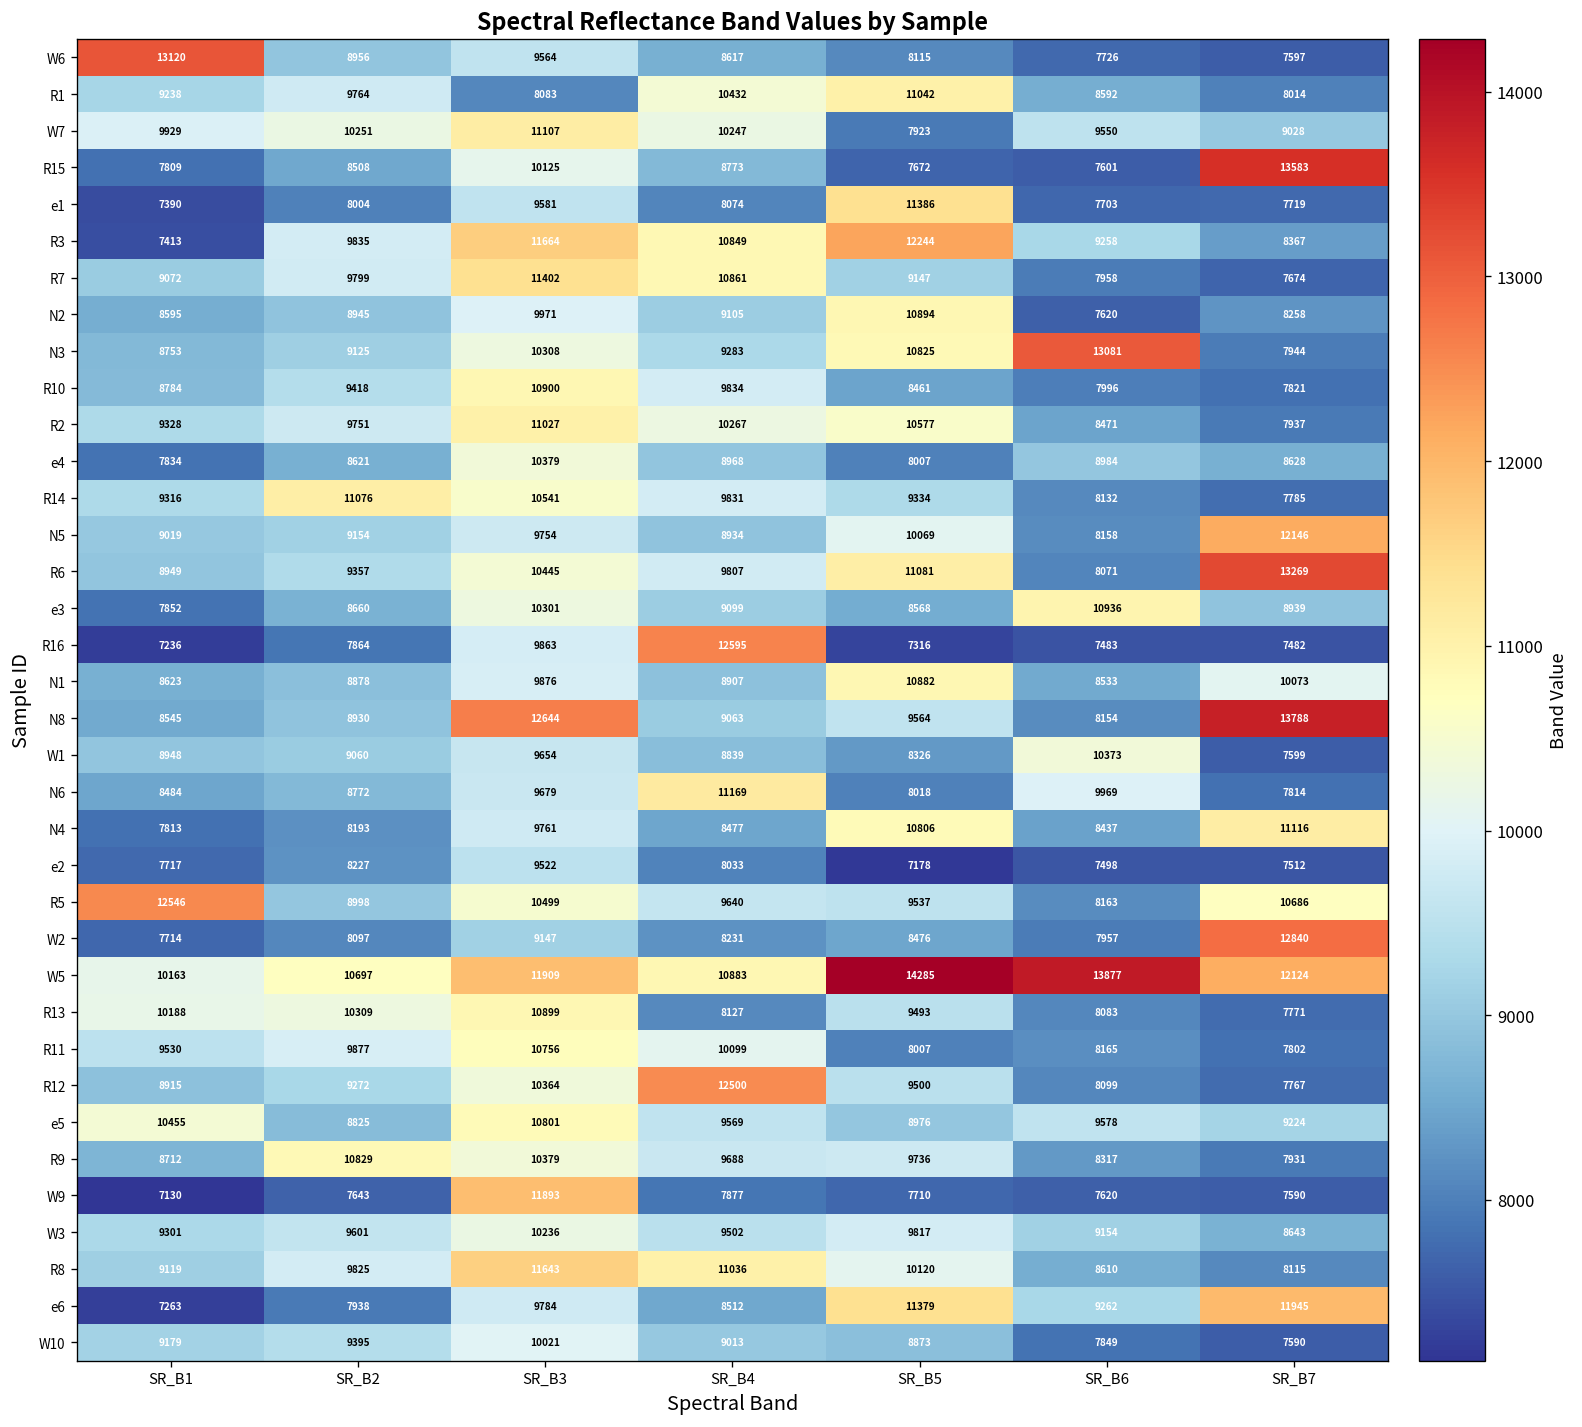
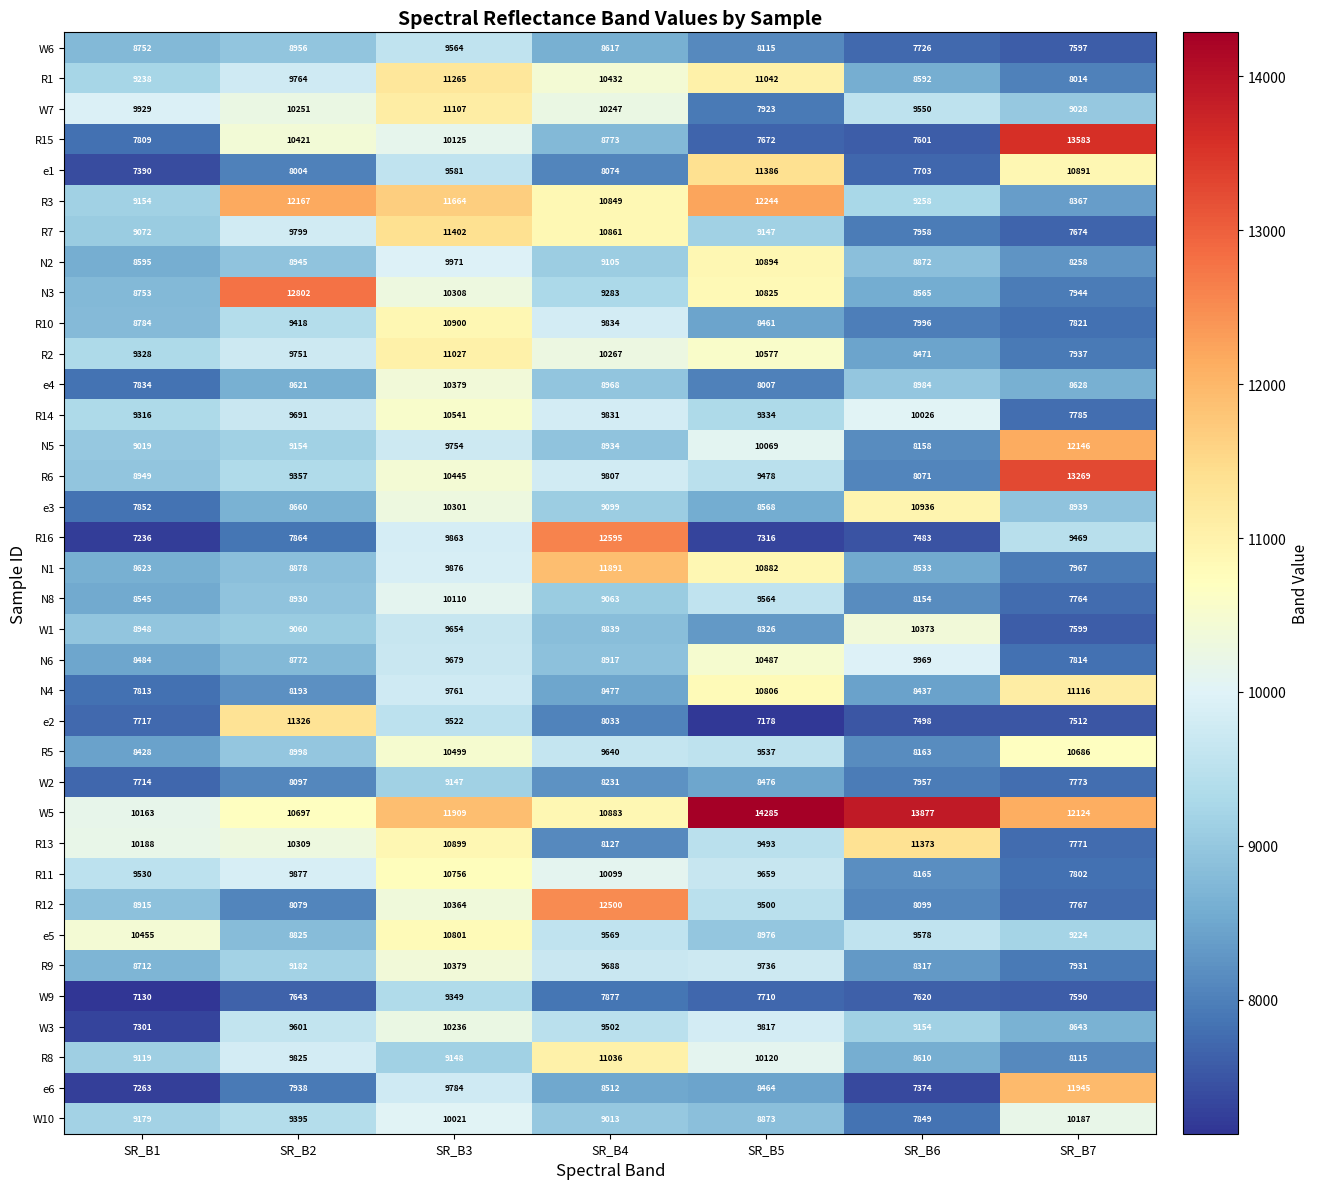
W6, SR_B1: 13120 -> 8752
R1, SR_B3: 8083 -> 11265
R15, SR_B2: 8508 -> 10421
e1, SR_B7: 7719 -> 10891
R3, SR_B1: 7413 -> 9154
R3, SR_B2: 9835 -> 12167
N2, SR_B6: 7620 -> 8872
N3, SR_B2: 9125 -> 12802
N3, SR_B6: 13081 -> 8565
R14, SR_B2: 11076 -> 9691
R14, SR_B6: 8132 -> 10026
R6, SR_B5: 11081 -> 9478
R16, SR_B7: 7482 -> 9469
N1, SR_B4: 8907 -> 11891
N1, SR_B7: 10073 -> 7967
N8, SR_B3: 12644 -> 10110
N8, SR_B7: 13788 -> 7764
N6, SR_B4: 11169 -> 8917
N6, SR_B5: 8018 -> 10487
e2, SR_B2: 8227 -> 11326
R5, SR_B1: 12546 -> 8428
W2, SR_B7: 12840 -> 7773
R13, SR_B6: 8083 -> 11373
R11, SR_B5: 8007 -> 9659
R12, SR_B2: 9272 -> 8079
R9, SR_B2: 10829 -> 9182
W9, SR_B3: 11893 -> 9349
W3, SR_B1: 9301 -> 7301
R8, SR_B3: 11643 -> 9148
e6, SR_B5: 11379 -> 8464
e6, SR_B6: 9262 -> 7374
W10, SR_B7: 7590 -> 10187
